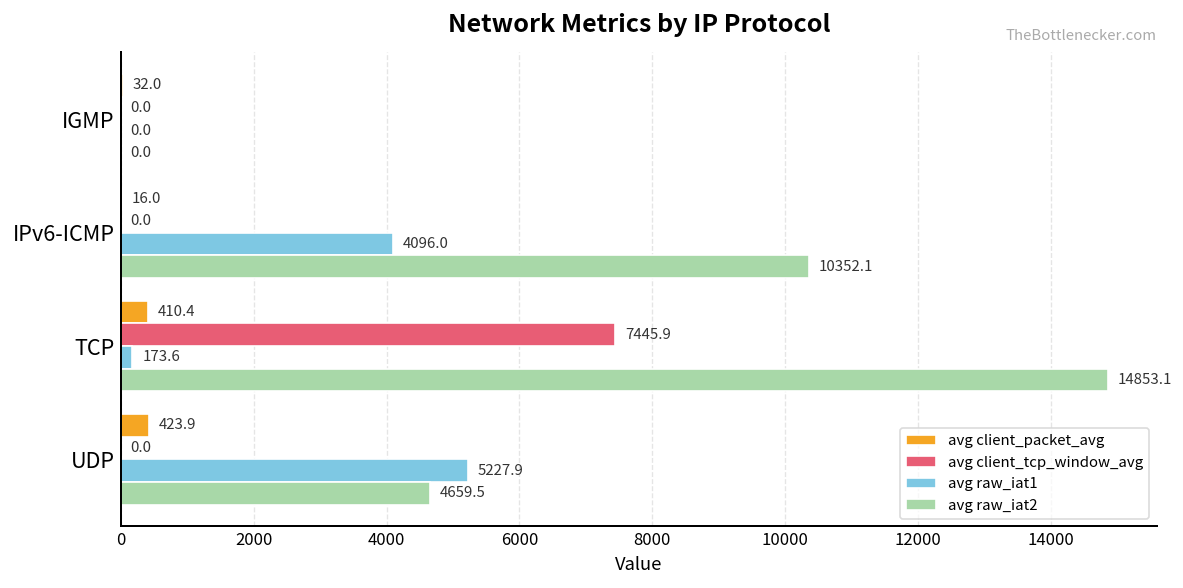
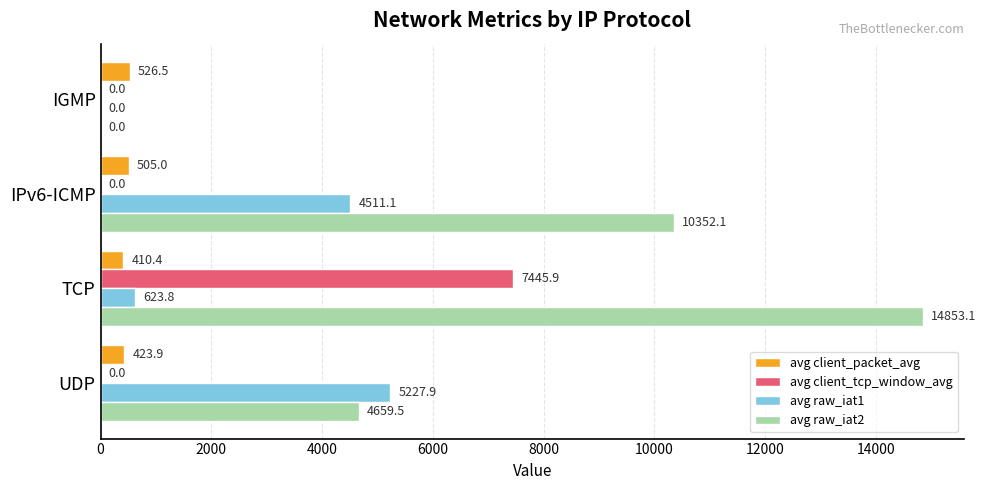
avg client_packet_avg, IGMP: 32.0 -> 526.5
avg client_packet_avg, IPv6-ICMP: 16.0 -> 505.0
avg raw_iat1, IPv6-ICMP: 4096.0 -> 4511.1
avg raw_iat1, TCP: 173.6 -> 623.8
